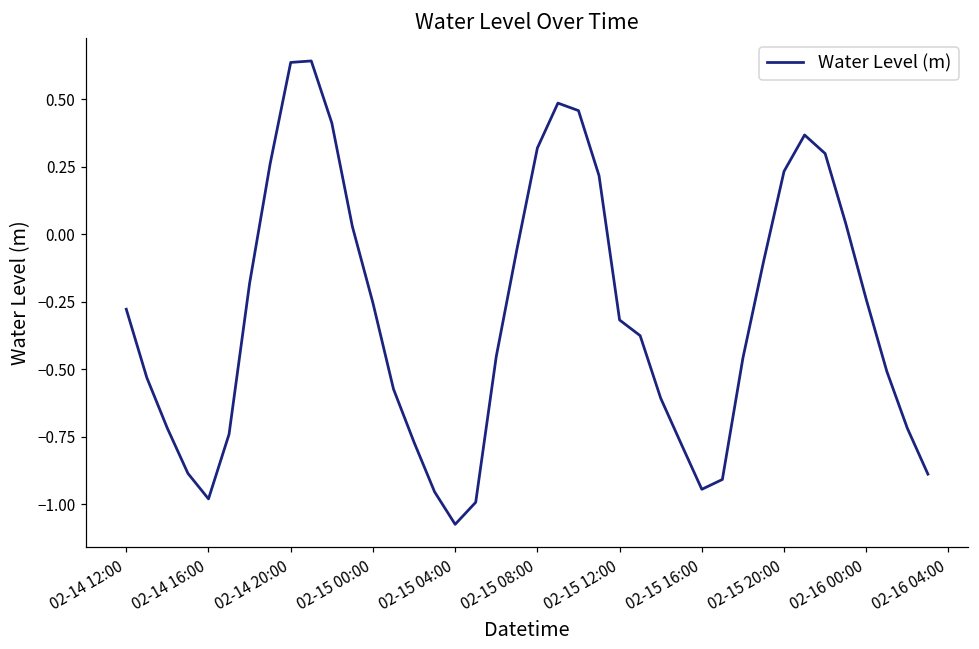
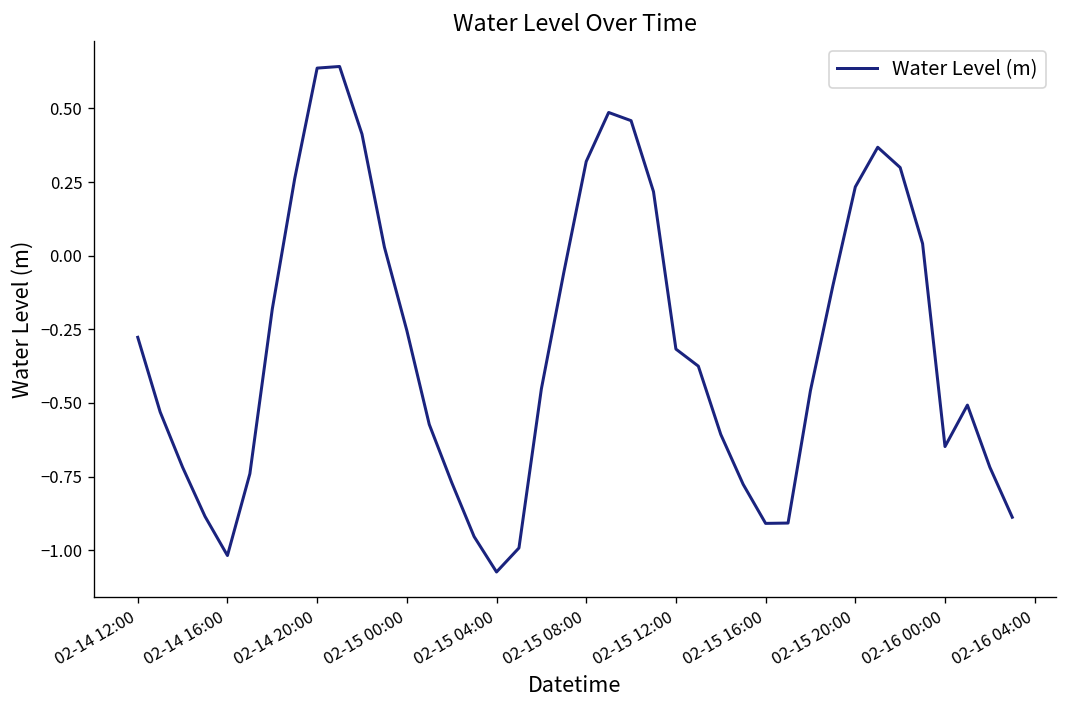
02-14 16:00: -0.98 -> -1.02
02-15 16:00: -0.94 -> -0.91
02-16 00:00: -0.24 -> -0.65
